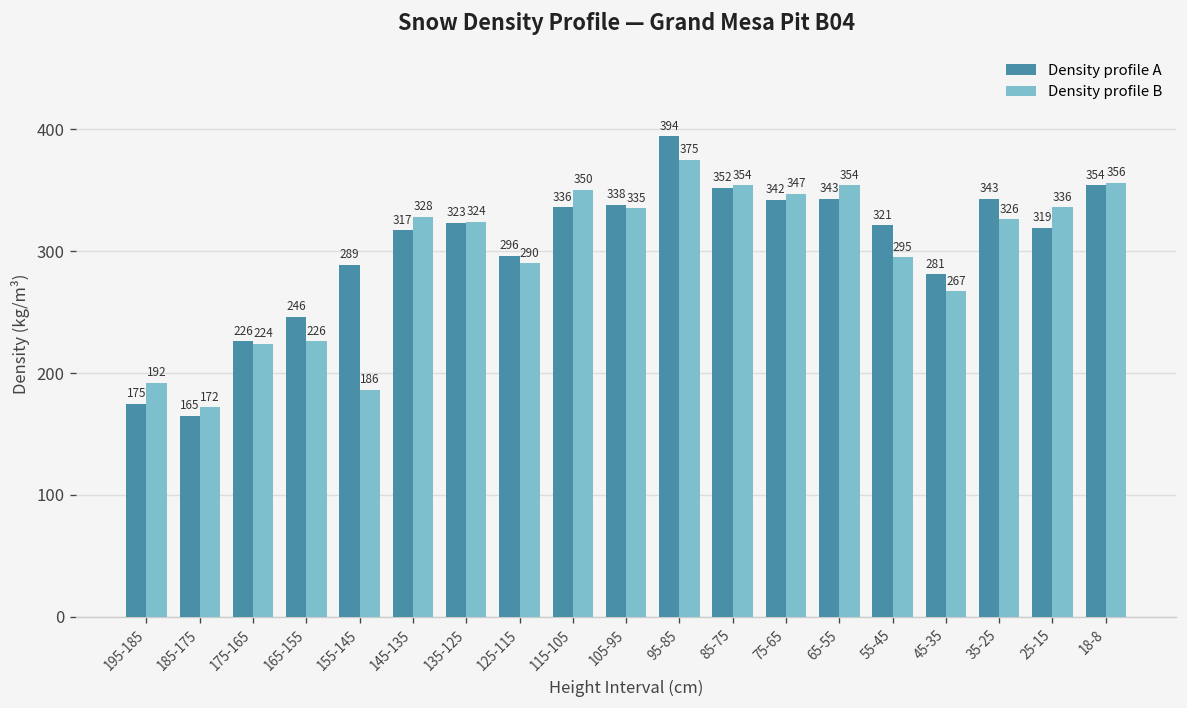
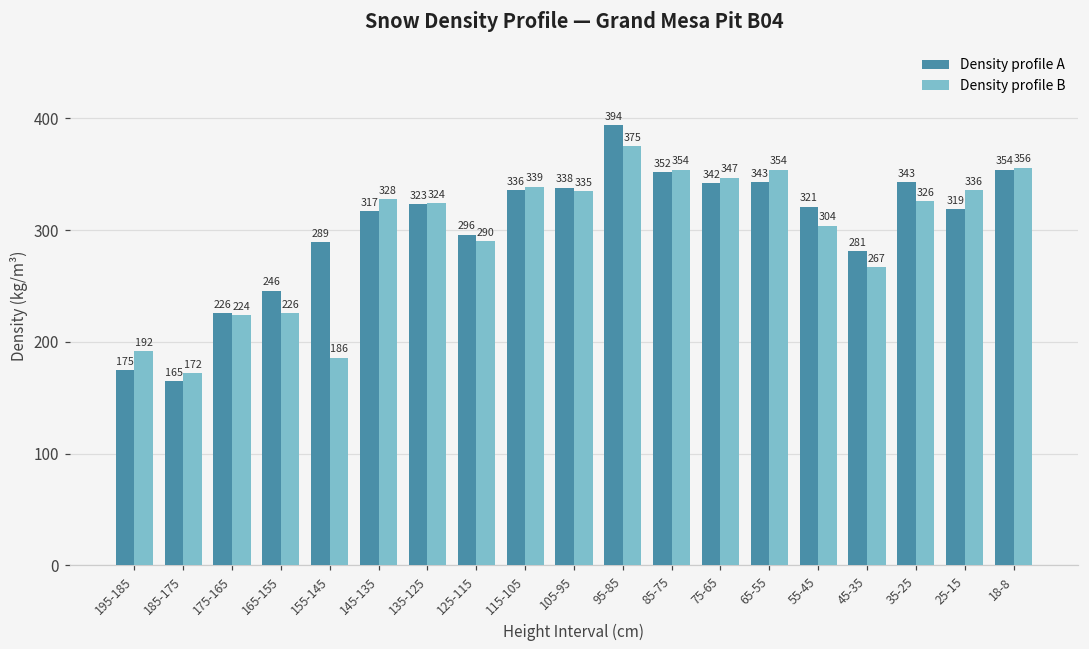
Density profile B, 115-105: 350 -> 339
Density profile B, 55-45: 295 -> 304
